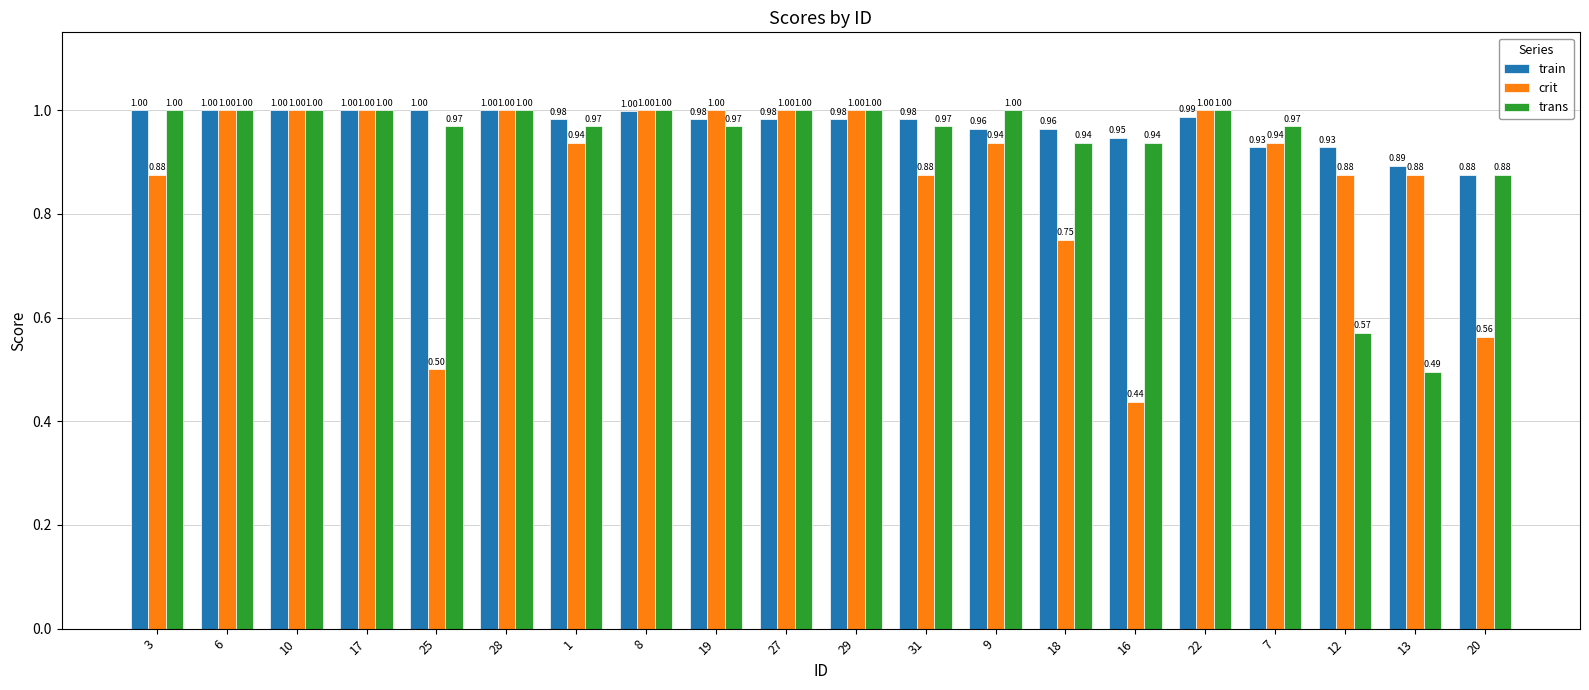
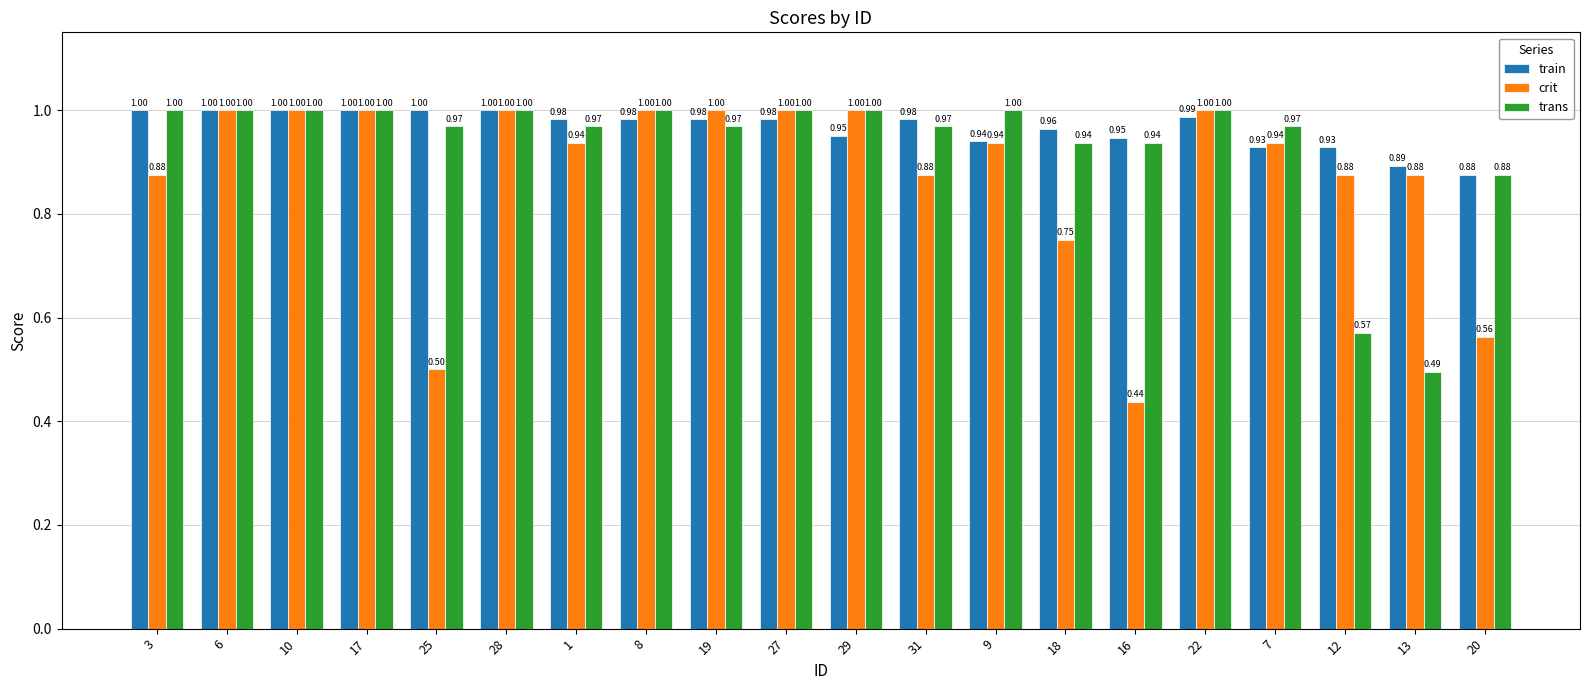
train, 8: 1.00 -> 0.98
train, 29: 0.98 -> 0.95
train, 9: 0.96 -> 0.94
